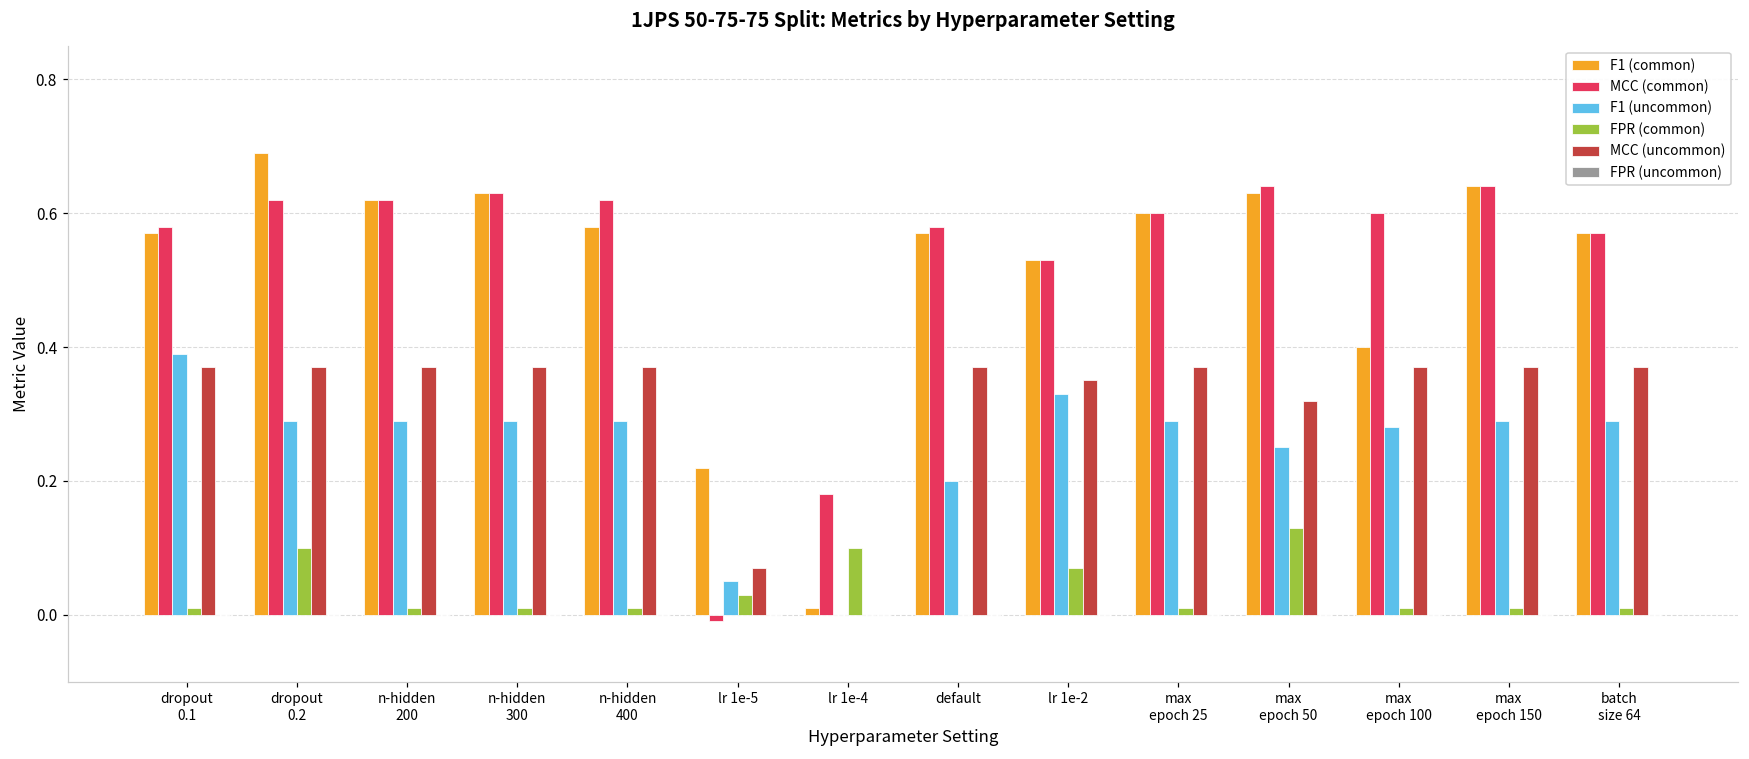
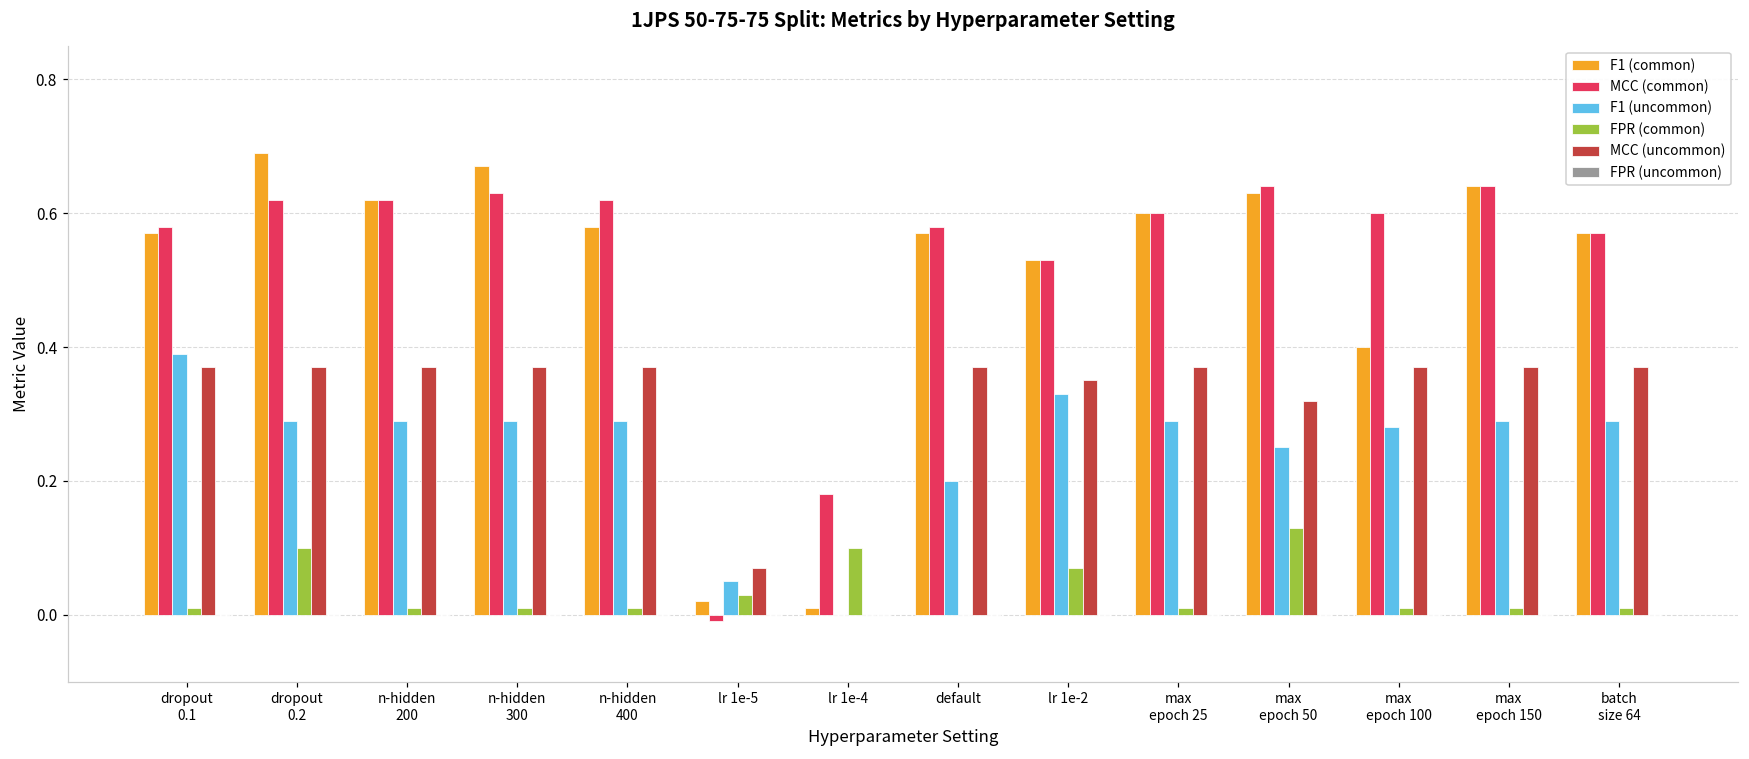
F1 (common), n-hidden 300: 0.63 -> 0.67
F1 (common), lr 1e-5: 0.22 -> 0.02
